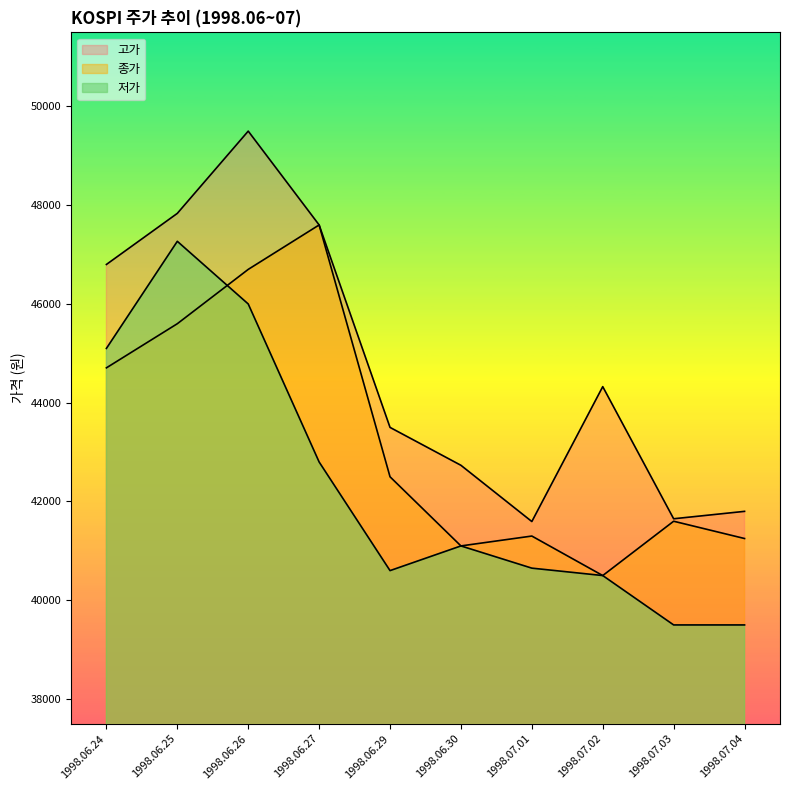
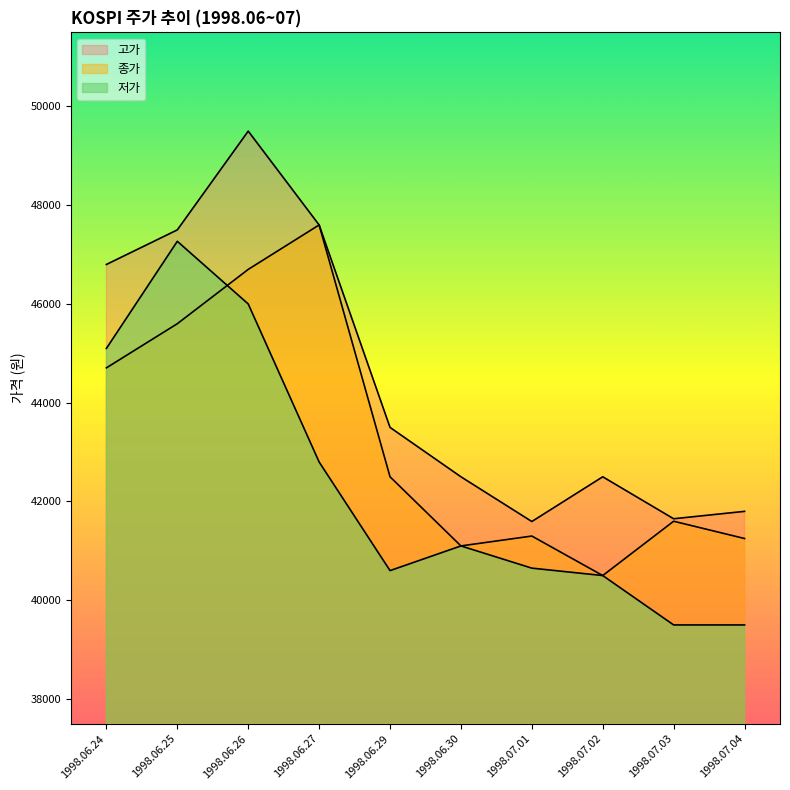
고가, 1998.06.25: 47800 -> 47500
고가, 1998.06.30: 42700 -> 42500
고가, 1998.07.02: 44300 -> 42500
